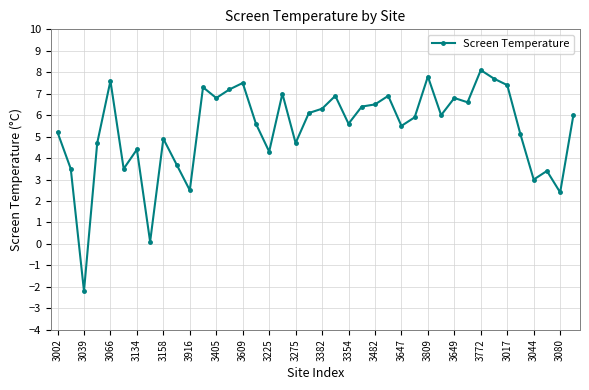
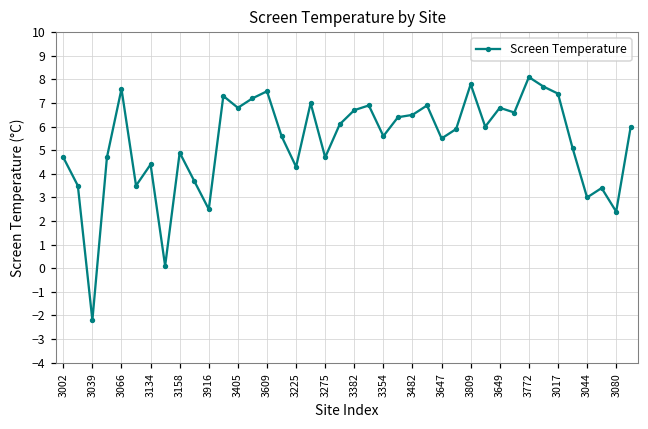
3002: 5.2 -> 4.7
3382: 6.3 -> 6.7
